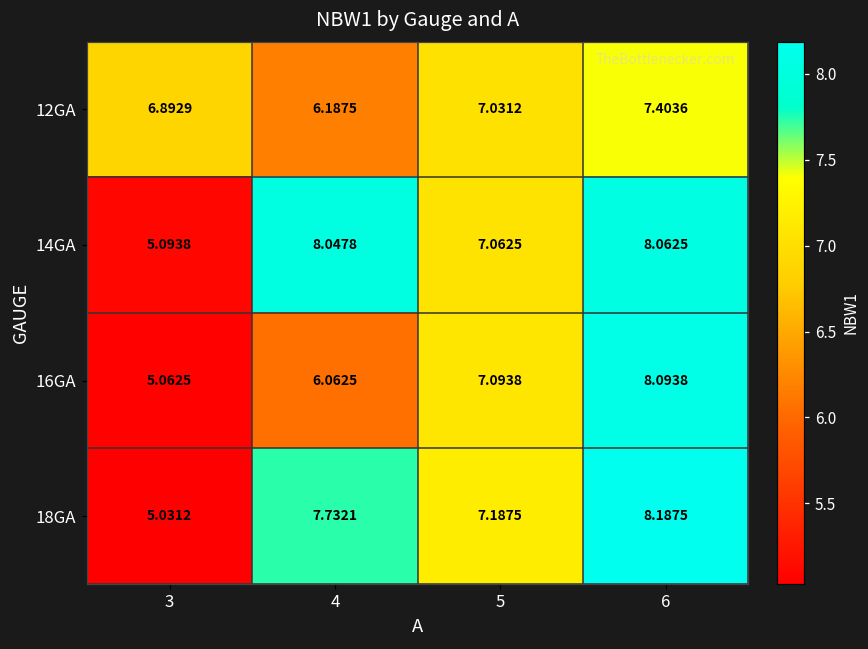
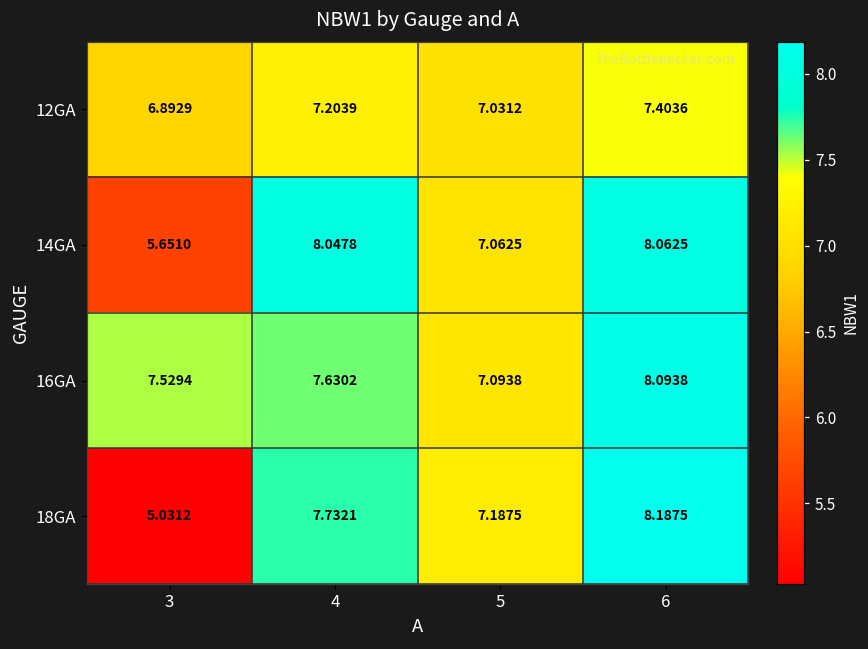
12GA, 4: 6.1875 -> 7.2039
14GA, 3: 5.0938 -> 5.6510
16GA, 3: 5.0625 -> 7.5294
16GA, 4: 6.0625 -> 7.6302
